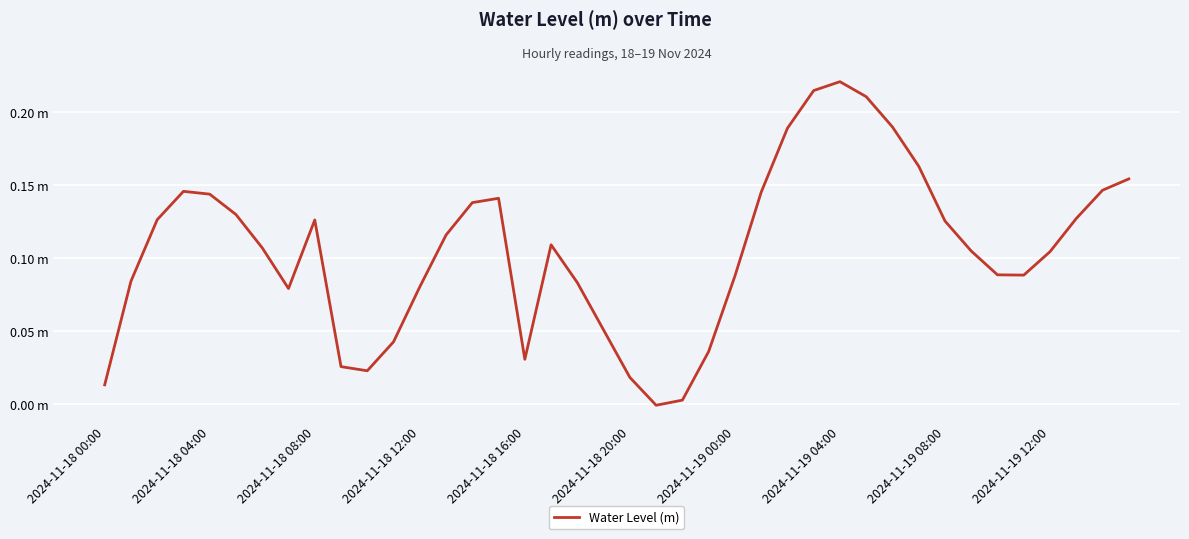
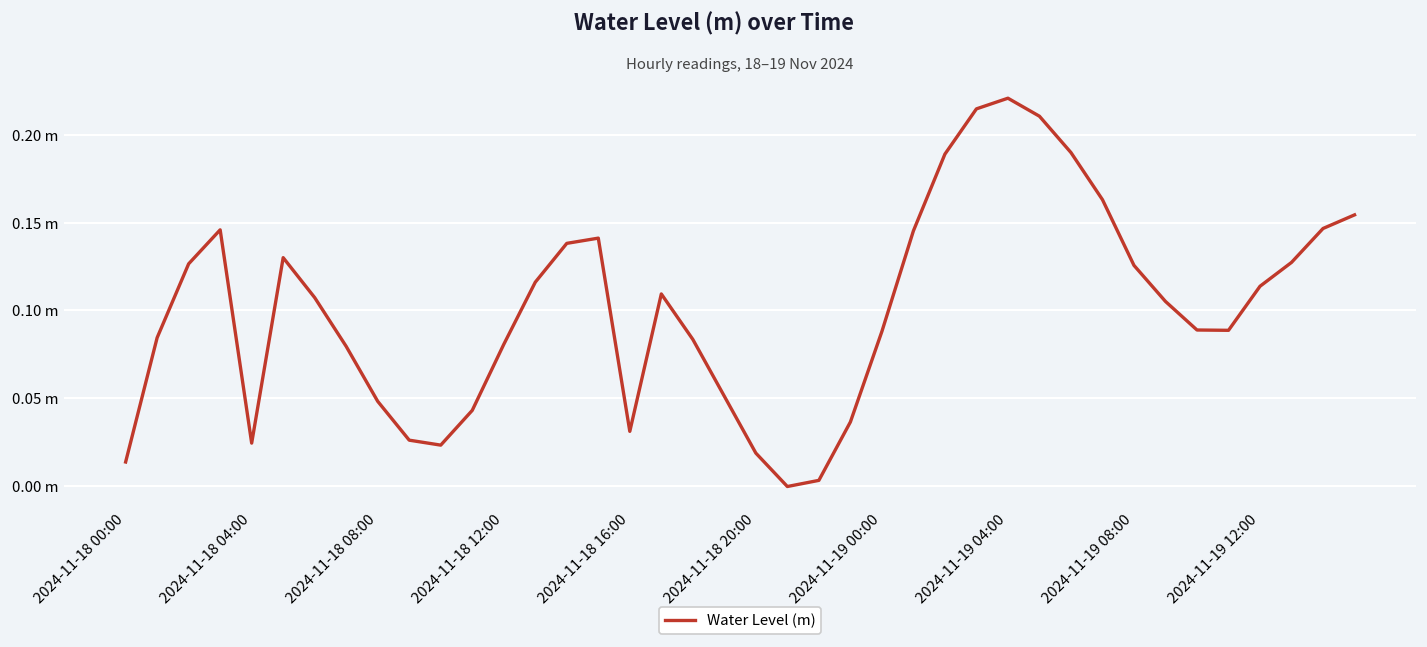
2024-11-18 04:00: 0.144 m -> 0.024 m
2024-11-18 08:00: 0.126 m -> 0.048 m
2024-11-19 12:00: 0.105 m -> 0.114 m
